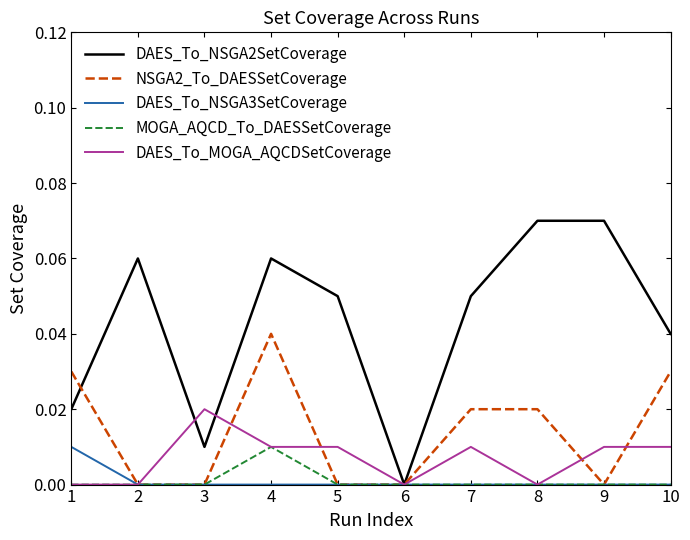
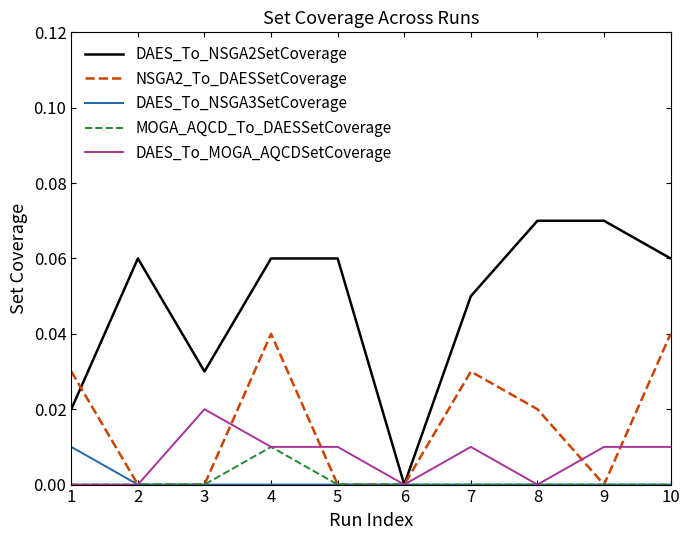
DAES_To_NSGA2SetCoverage, 3: 0.01 -> 0.03
DAES_To_NSGA2SetCoverage, 5: 0.05 -> 0.06
NSGA2_To_DAESSetCoverage, 7: 0.02 -> 0.03
DAES_To_NSGA2SetCoverage, 10: 0.04 -> 0.06
NSGA2_To_DAESSetCoverage, 10: 0.03 -> 0.04
